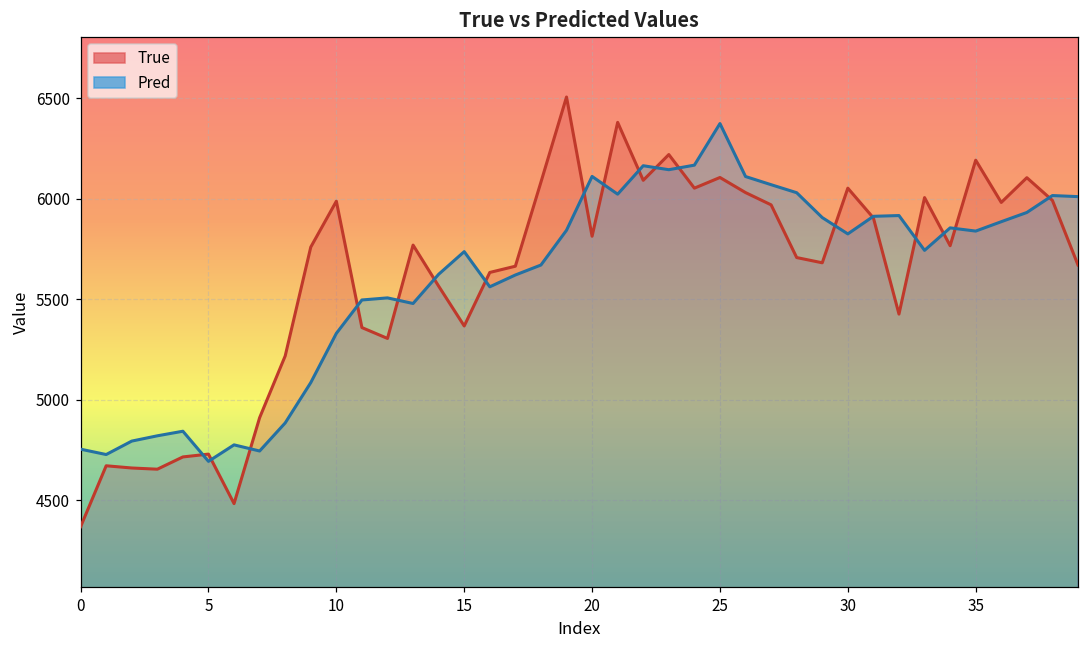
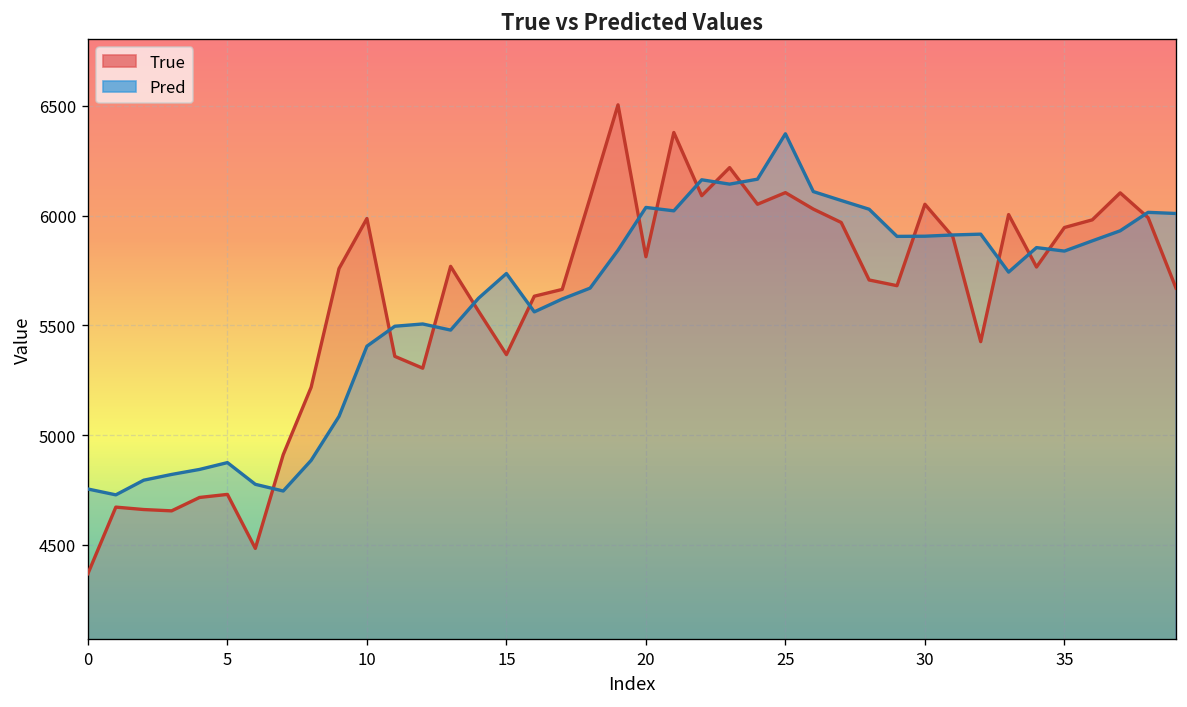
Pred, 5: 4690 -> 4870
Pred, 10: 5330 -> 5410
Pred, 20: 6110 -> 6040
Pred, 30: 5820 -> 5910
True, 35: 6190 -> 5950
